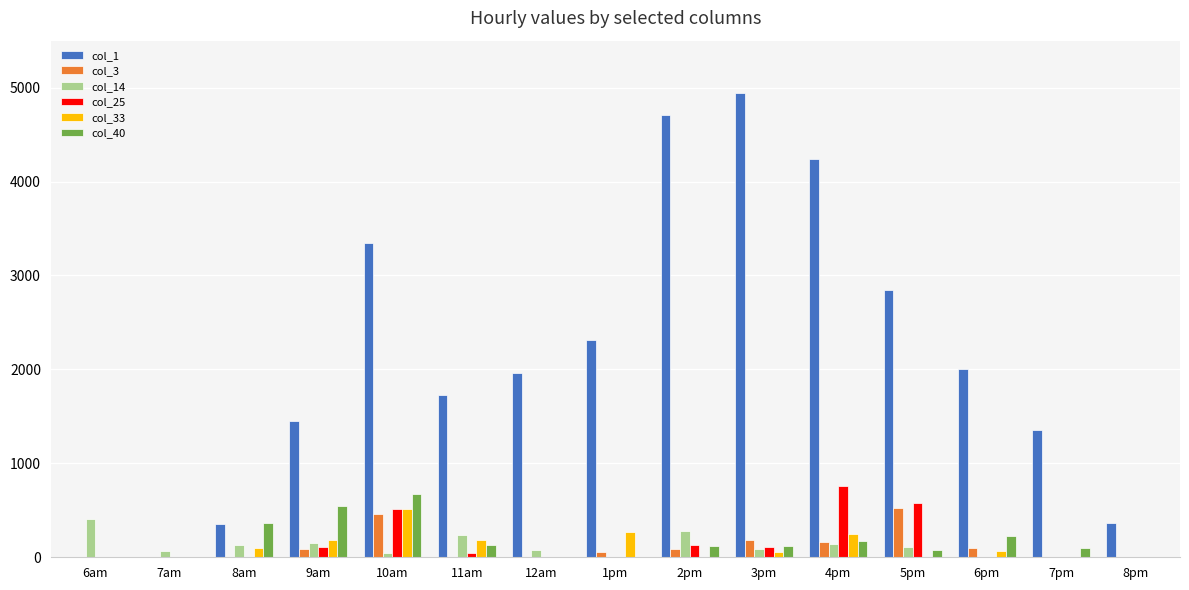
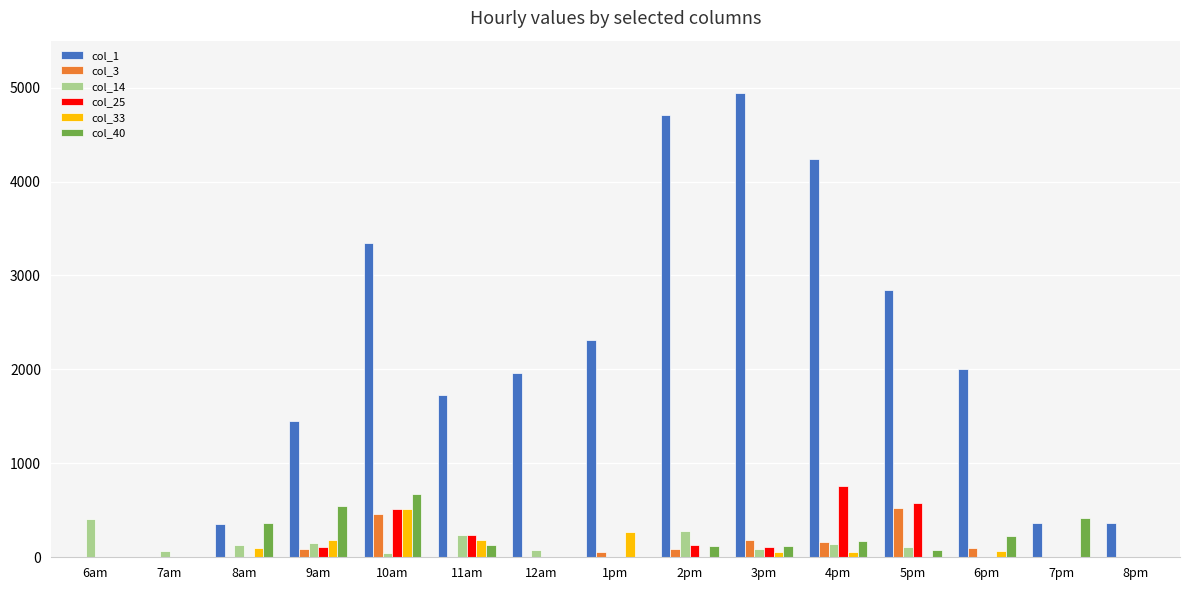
col_25, 11am: 0 -> 200
col_33, 4pm: 200 -> 100
col_1, 7pm: 1400 -> 400
col_40, 7pm: 100 -> 400
